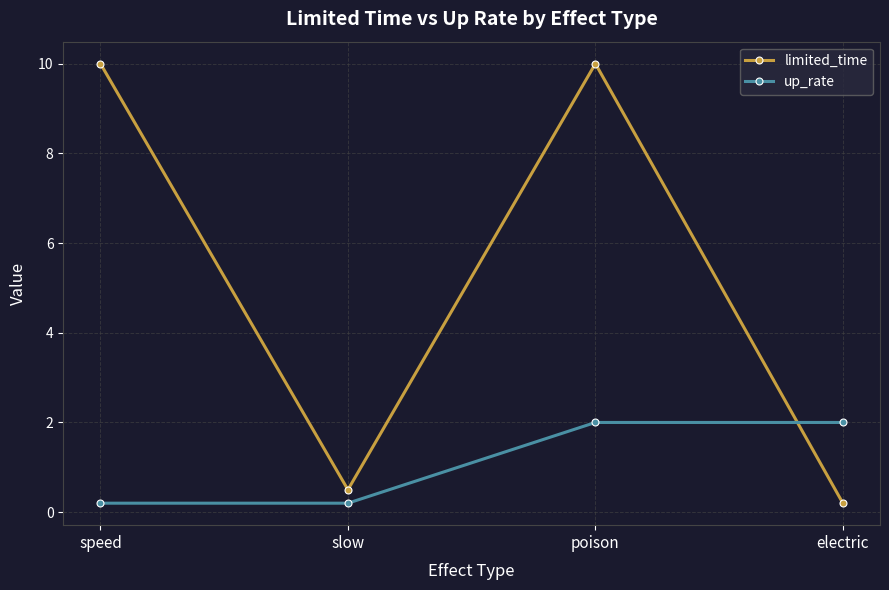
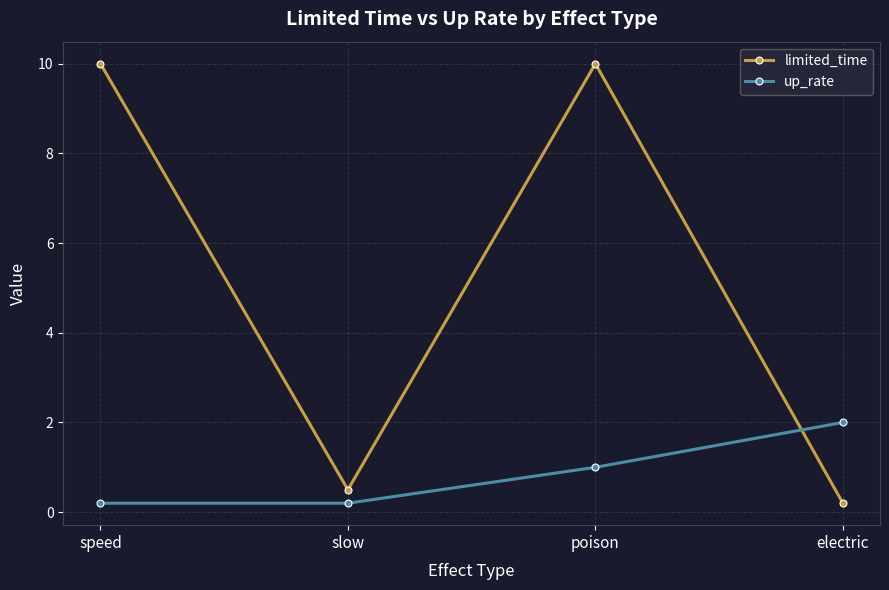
up_rate, poison: 2 -> 1
